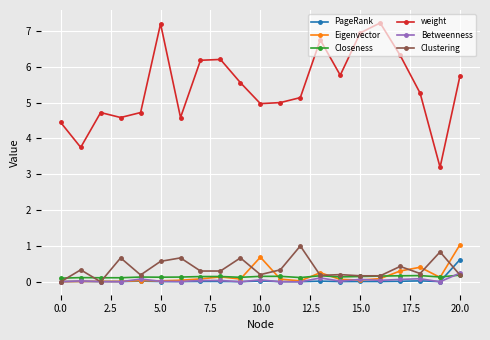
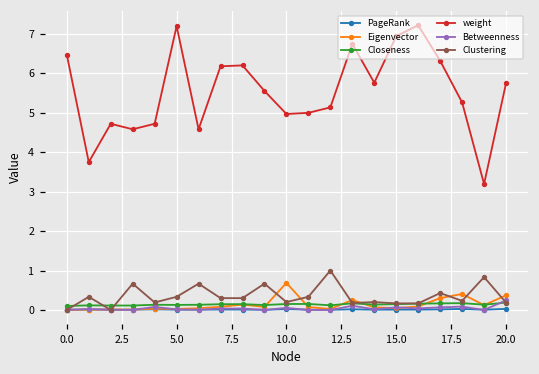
weight, 0.0: 4.4 -> 6.5
Clustering, 5.0: 0.6 -> 0.3
PageRank, 20.0: 0.6 -> 0.0
Eigenvector, 20.0: 1.0 -> 0.4
